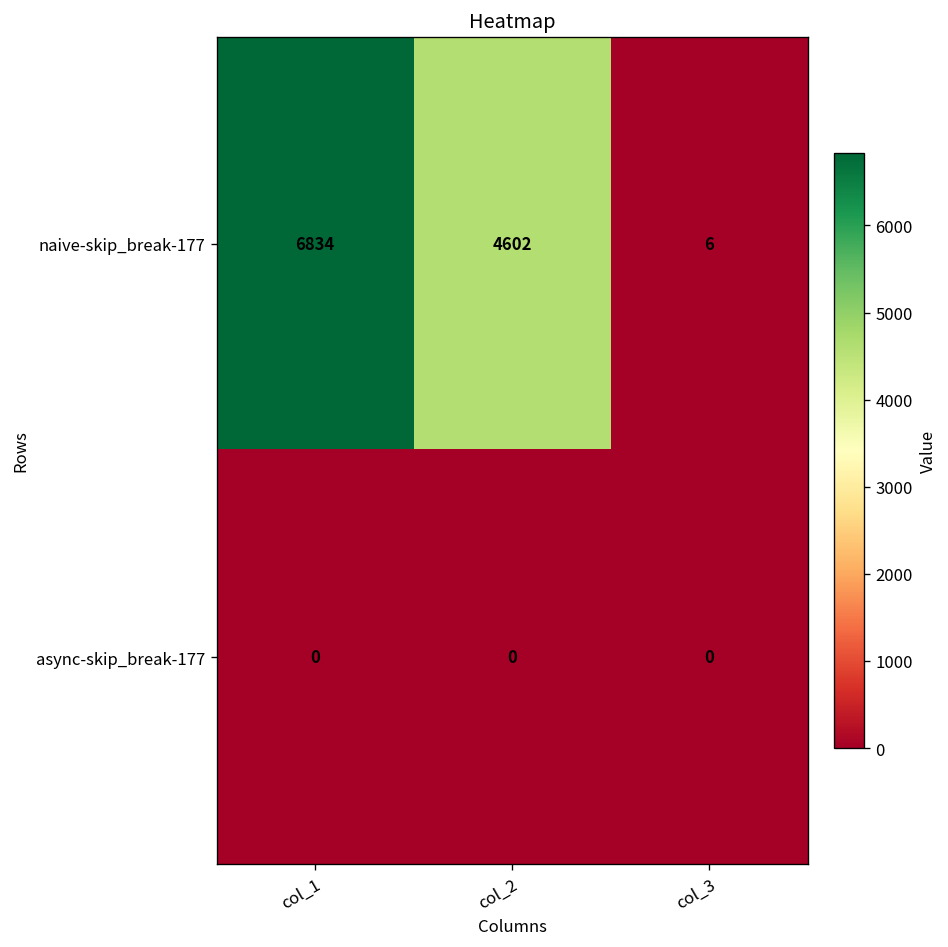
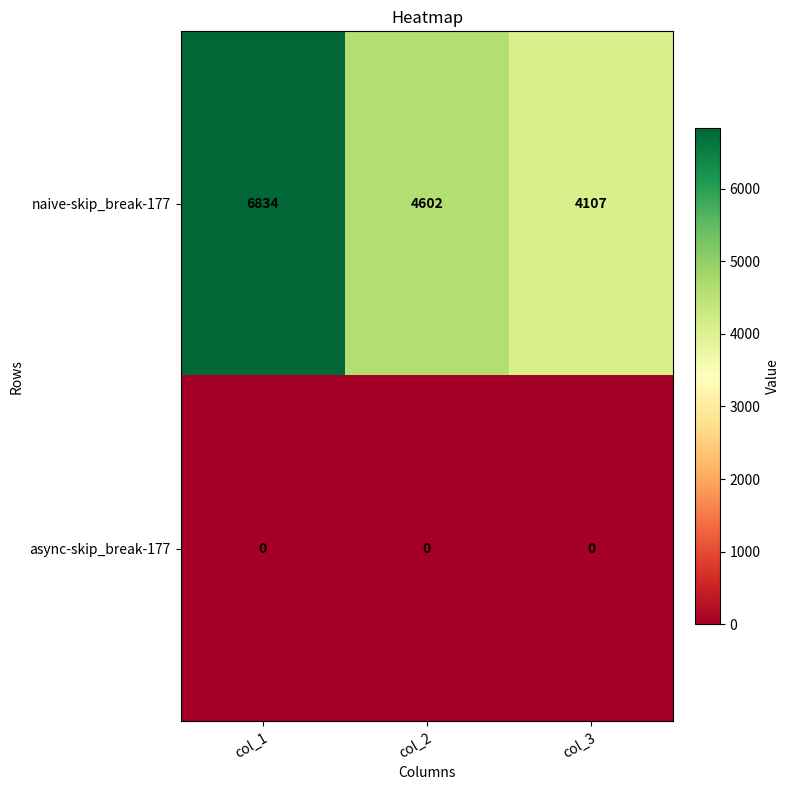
naive-skip_break-177, col_3: 6 -> 4107
